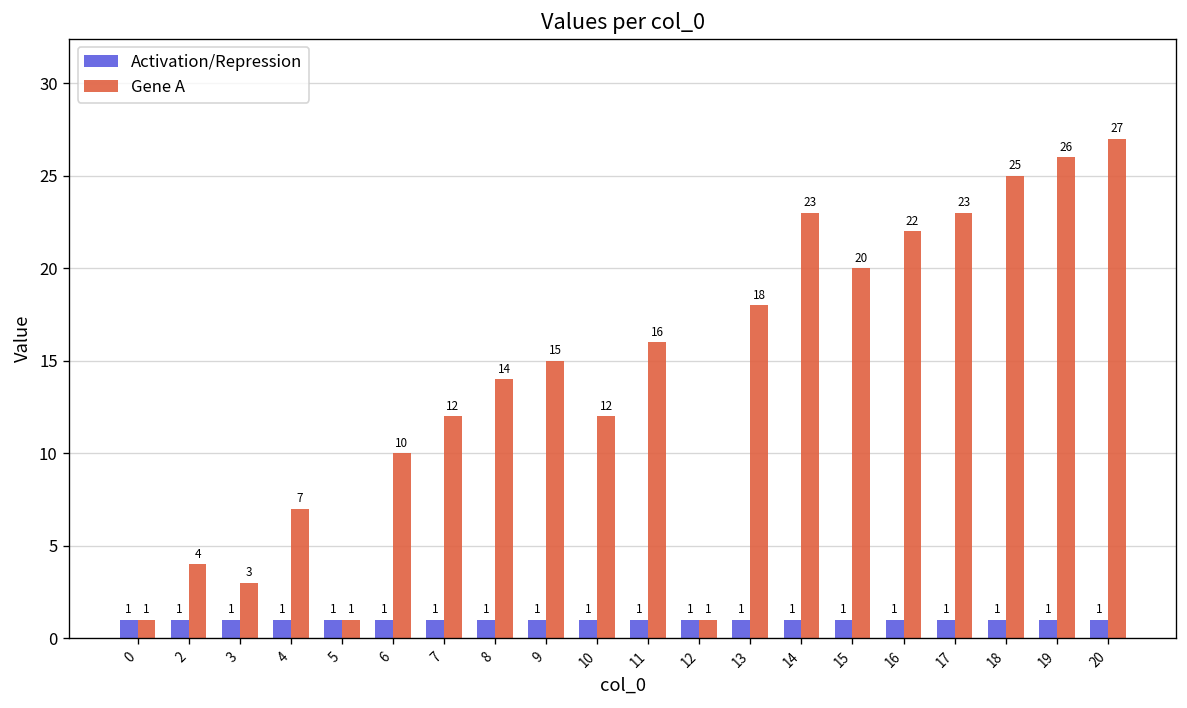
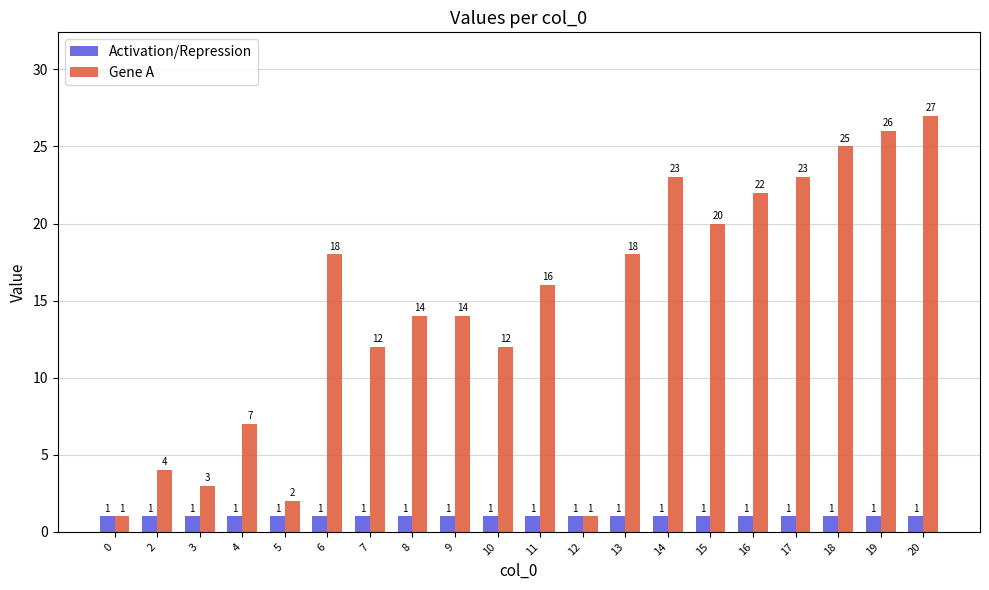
Gene A, 5: 1 -> 2
Gene A, 6: 10 -> 18
Gene A, 9: 15 -> 14
